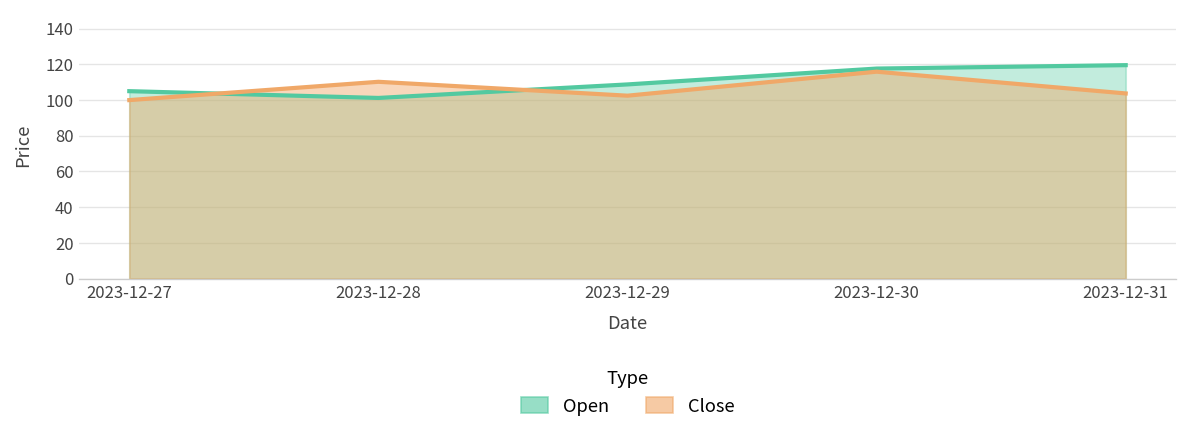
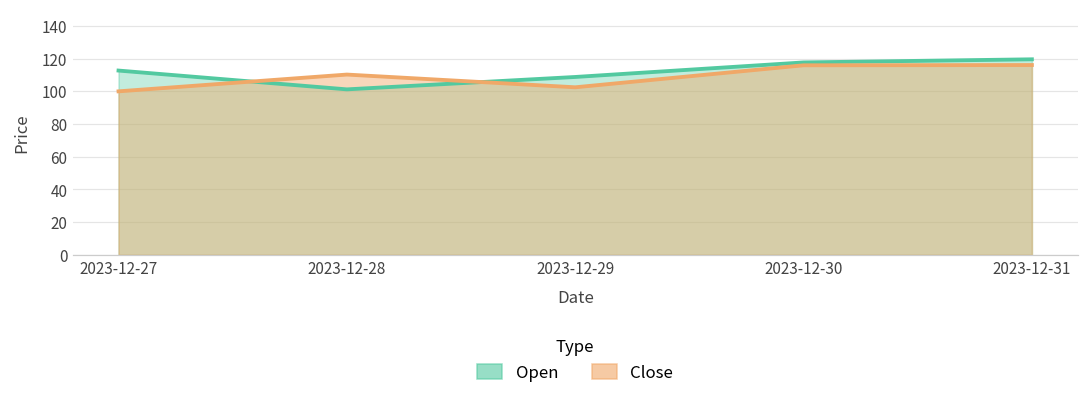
Open, 2023-12-27: 105 -> 113
Close, 2023-12-31: 104 -> 116
